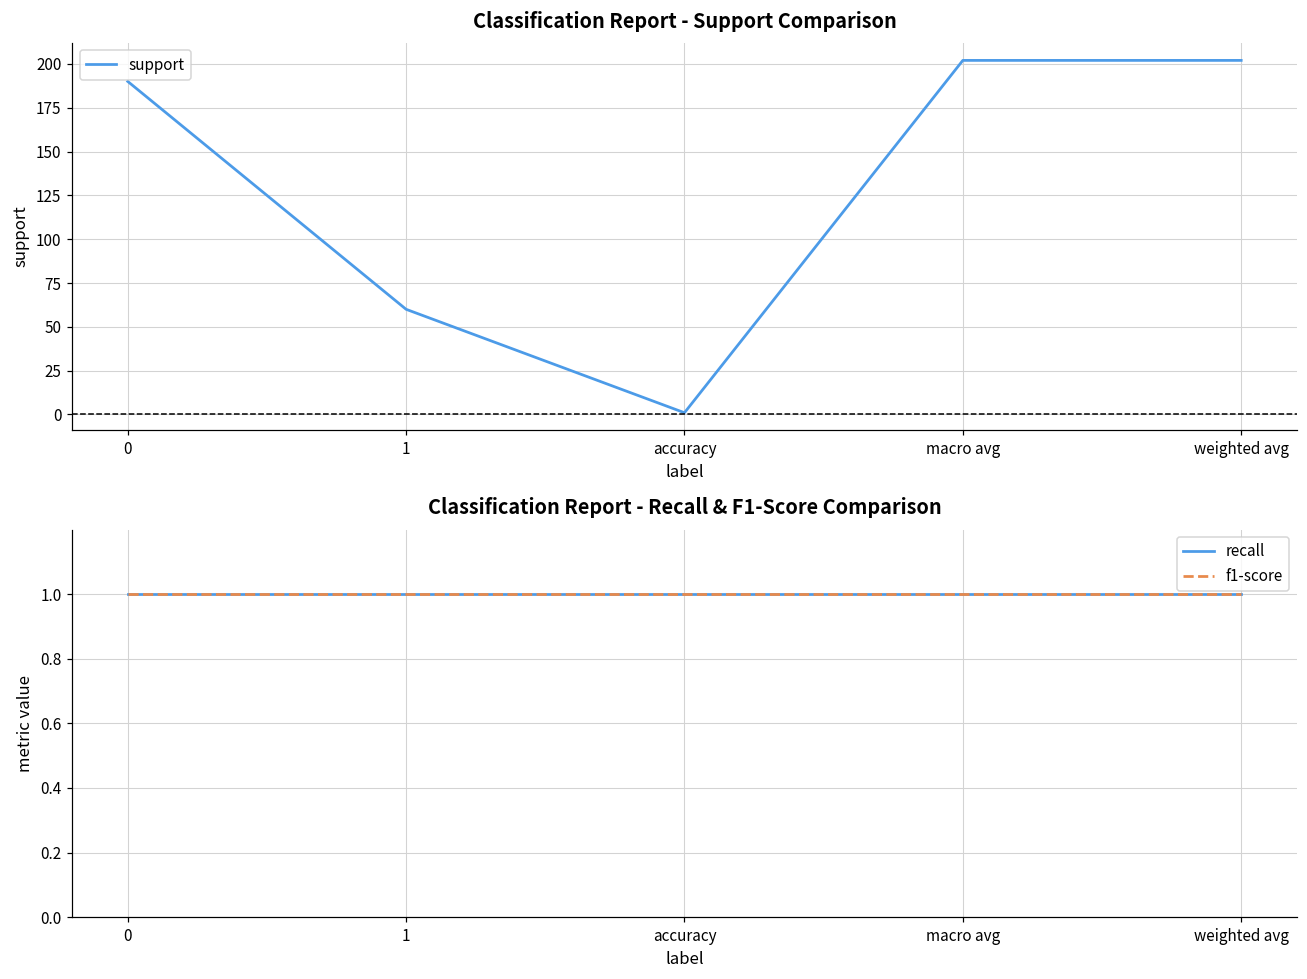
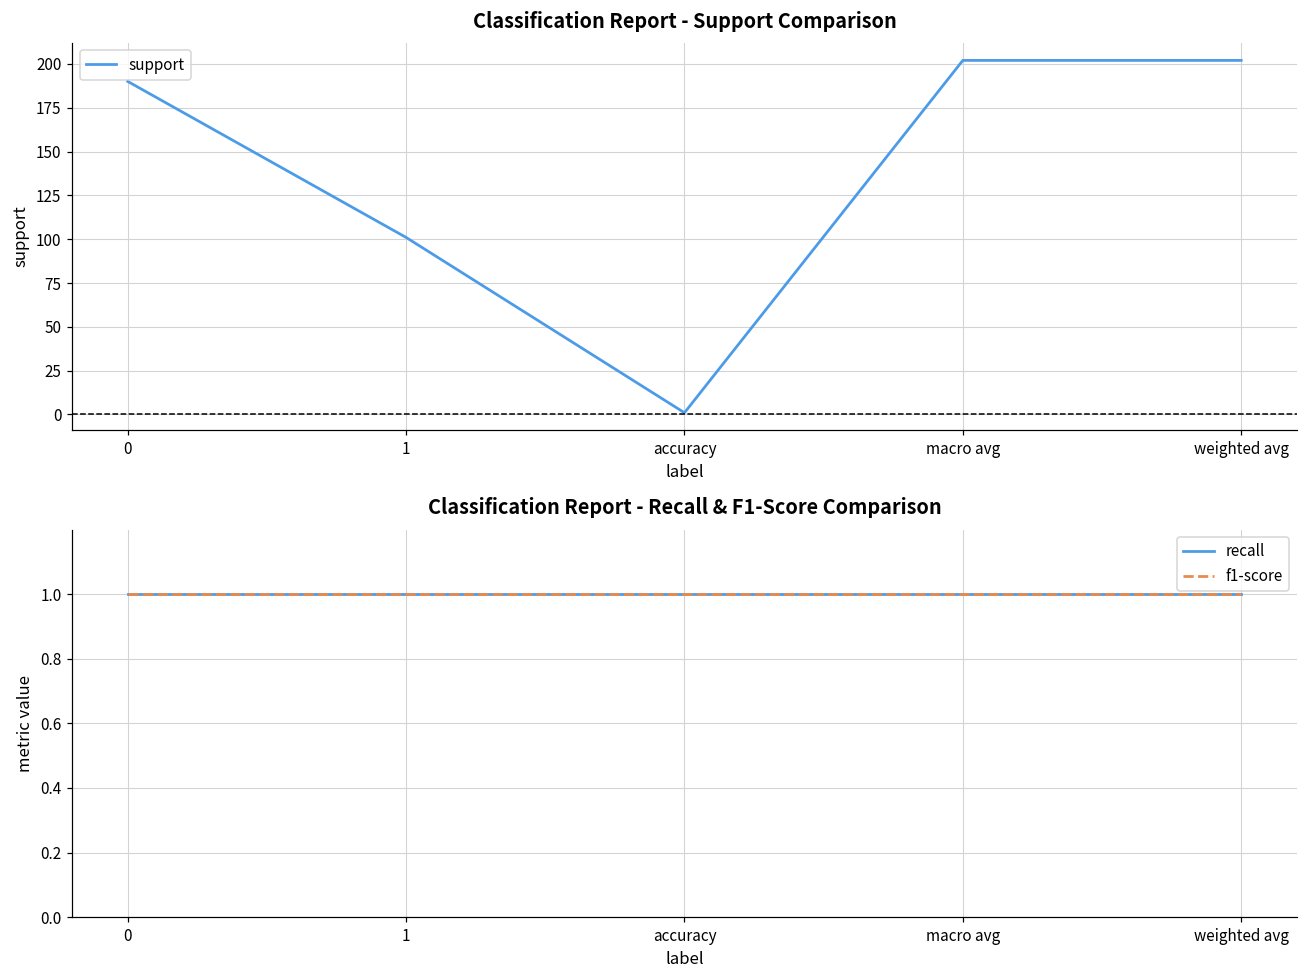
Classification Report - Support Comparison, 1: 60 -> 101
